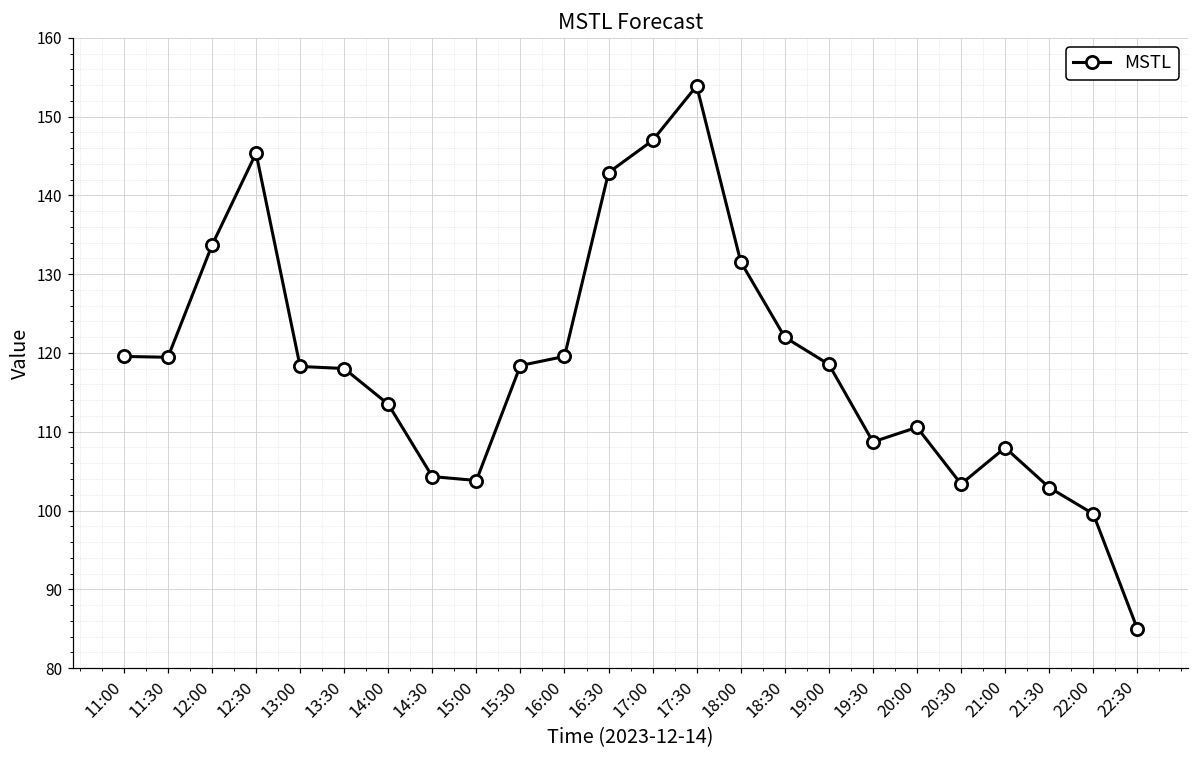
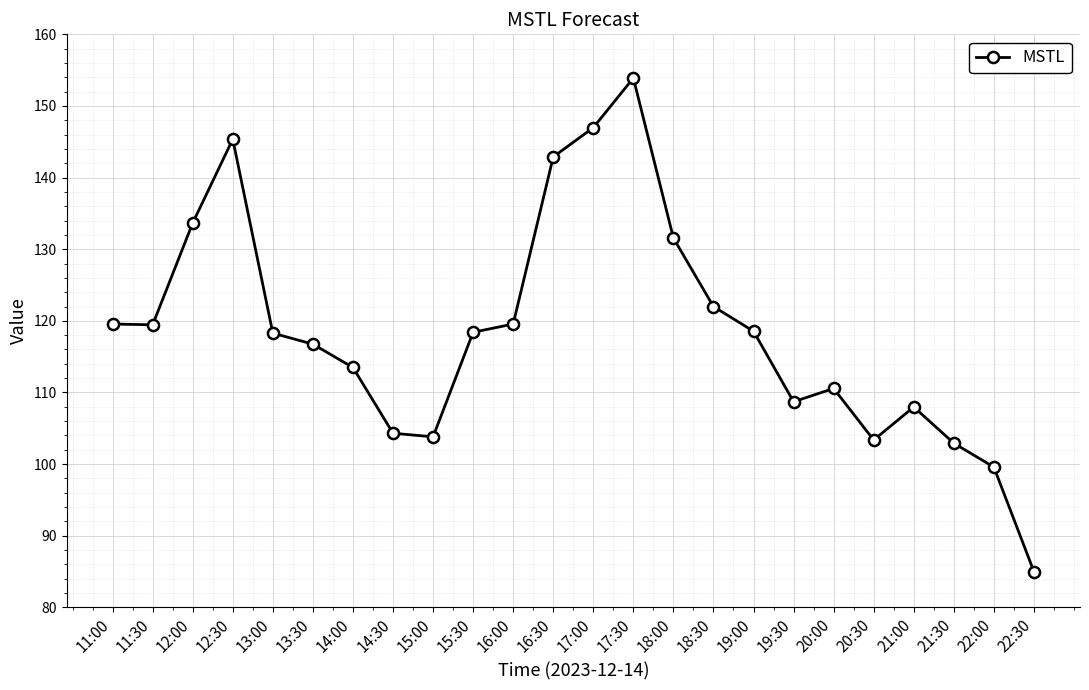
13:30: 118 -> 117
